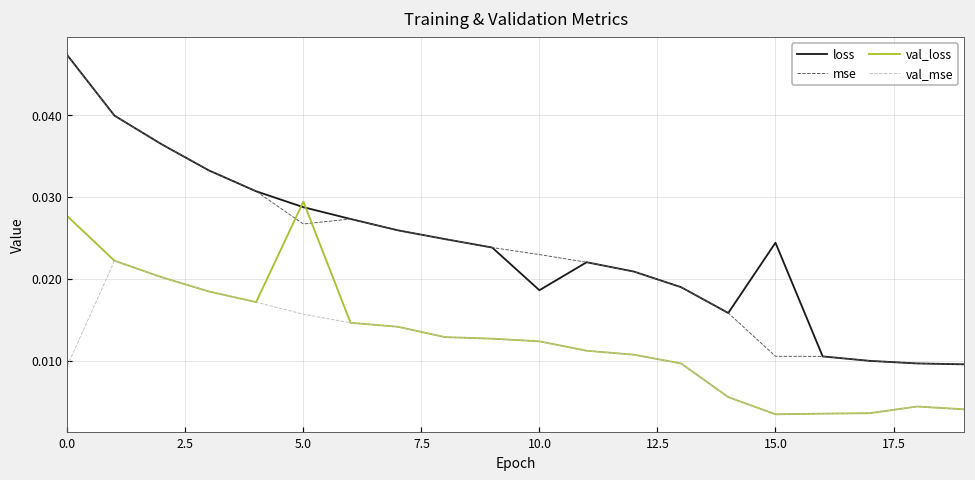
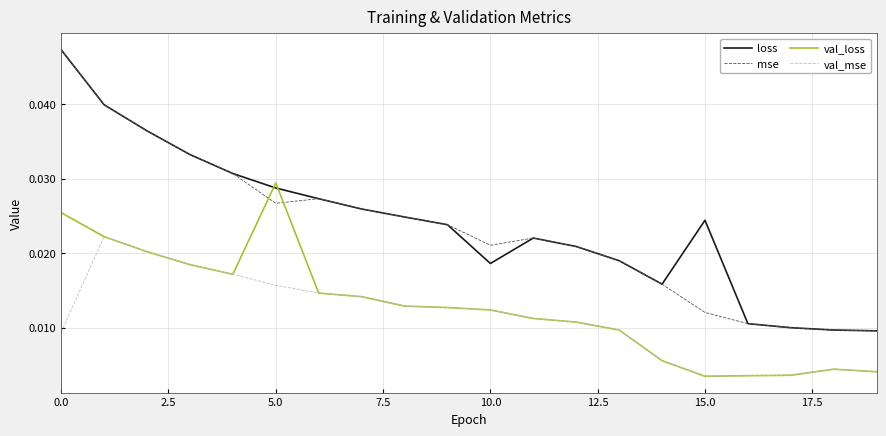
val_loss, 0.0: 0.028 -> 0.025
mse, 10.0: 0.023 -> 0.021
mse, 15.0: 0.011 -> 0.012
